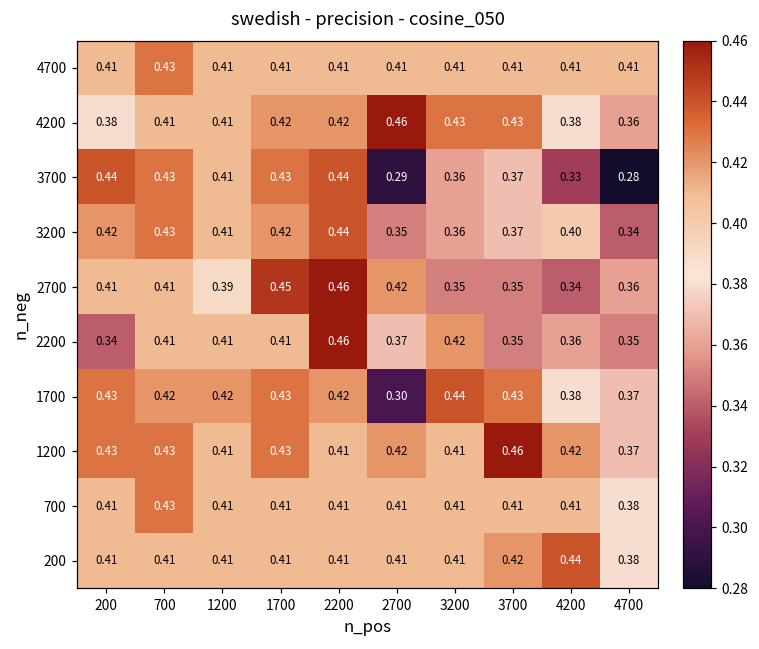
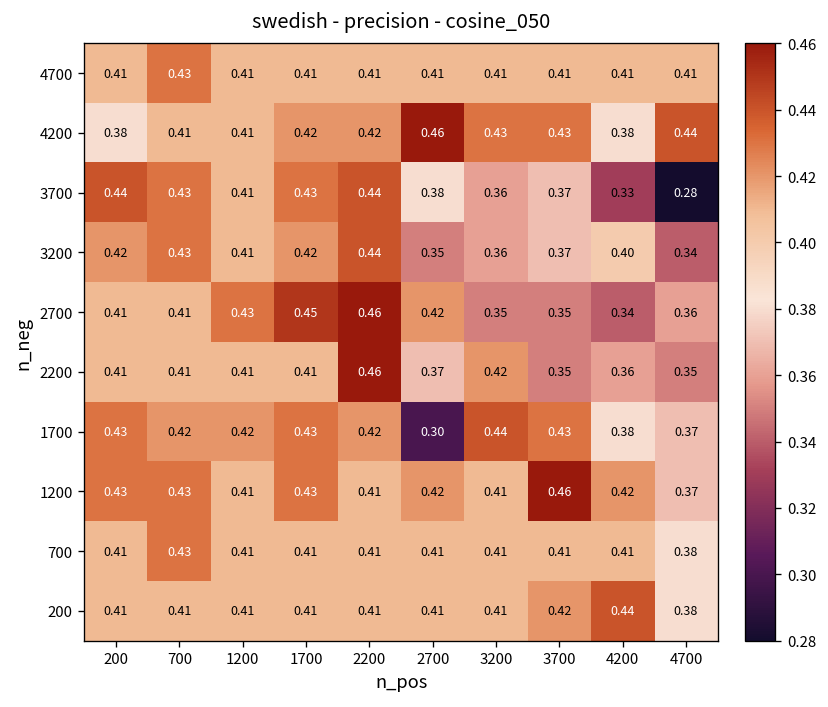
4200, 4700: 0.36 -> 0.44
3700, 2700: 0.29 -> 0.38
2700, 1200: 0.39 -> 0.43
2200, 200: 0.34 -> 0.41
